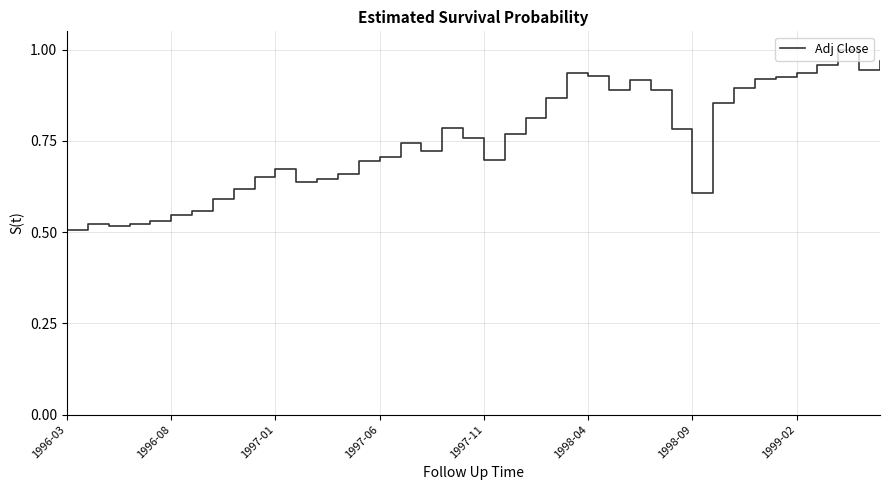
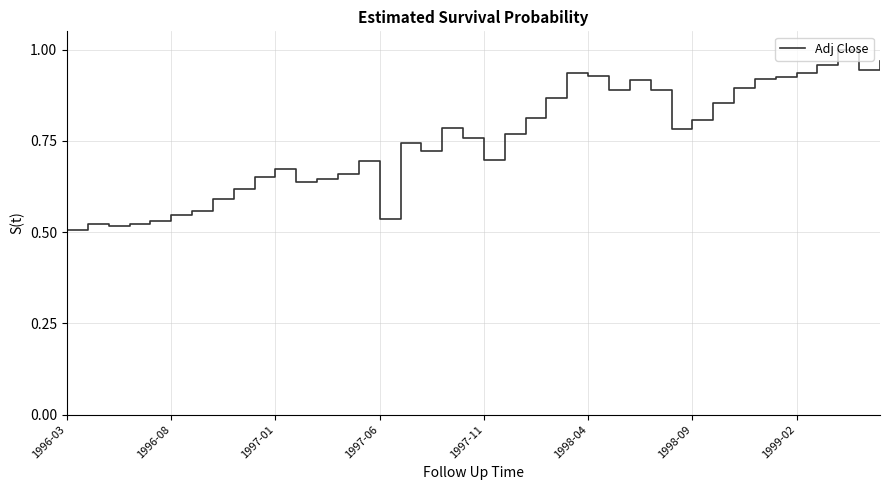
1997-06: 0.71 -> 0.54
1998-09: 0.61 -> 0.81
